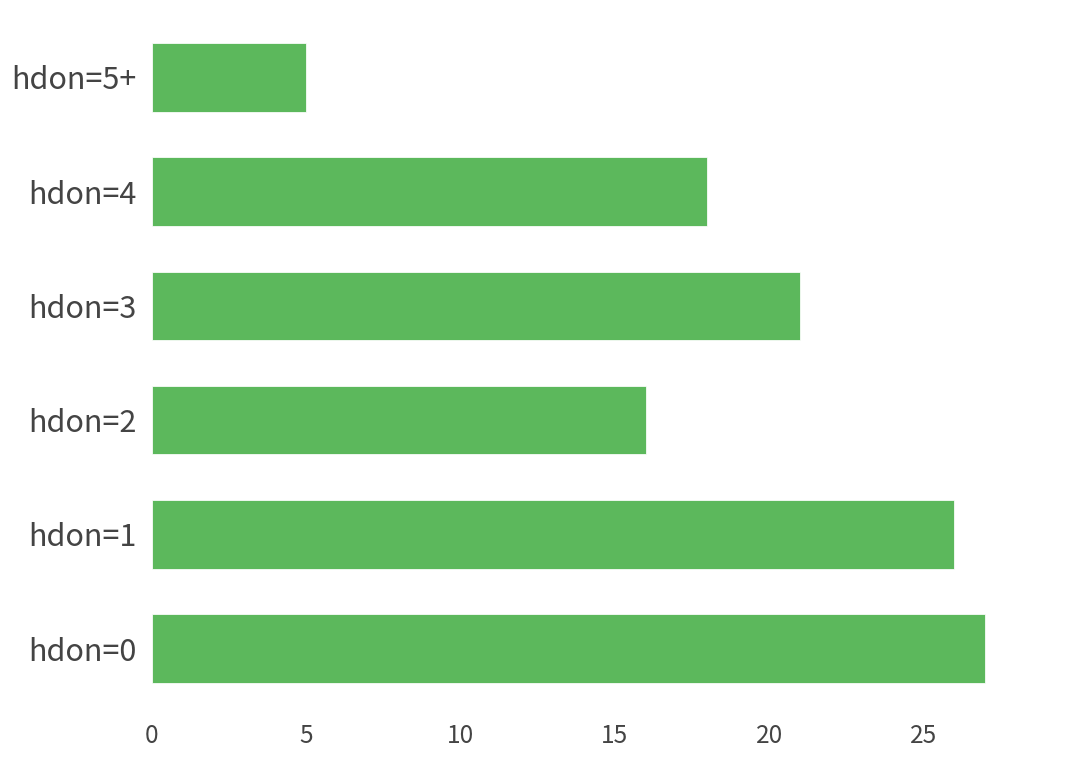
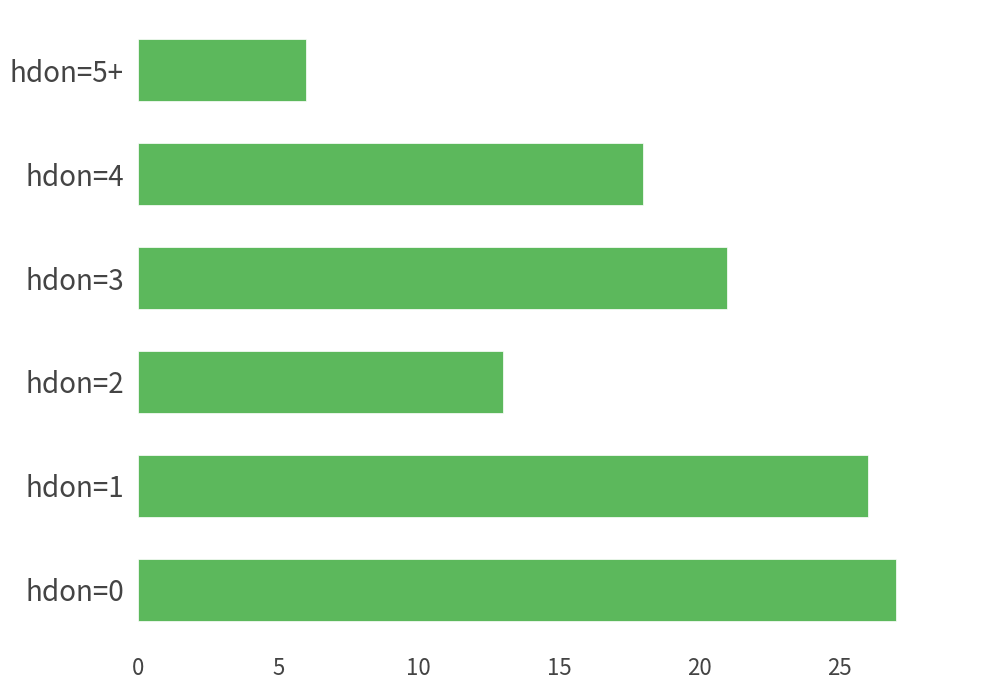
hdon=5+: 5 -> 6
hdon=2: 16 -> 13
